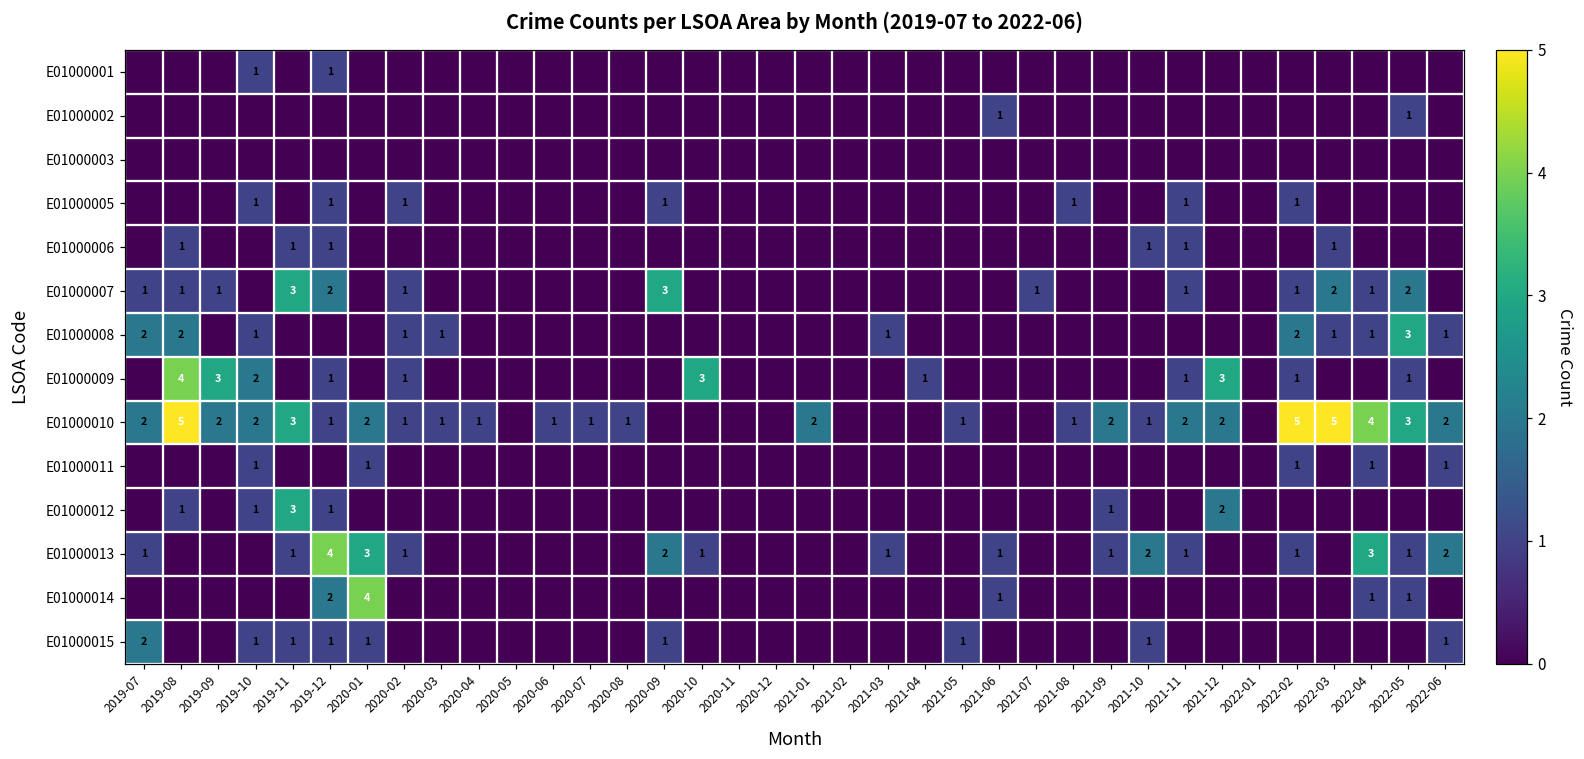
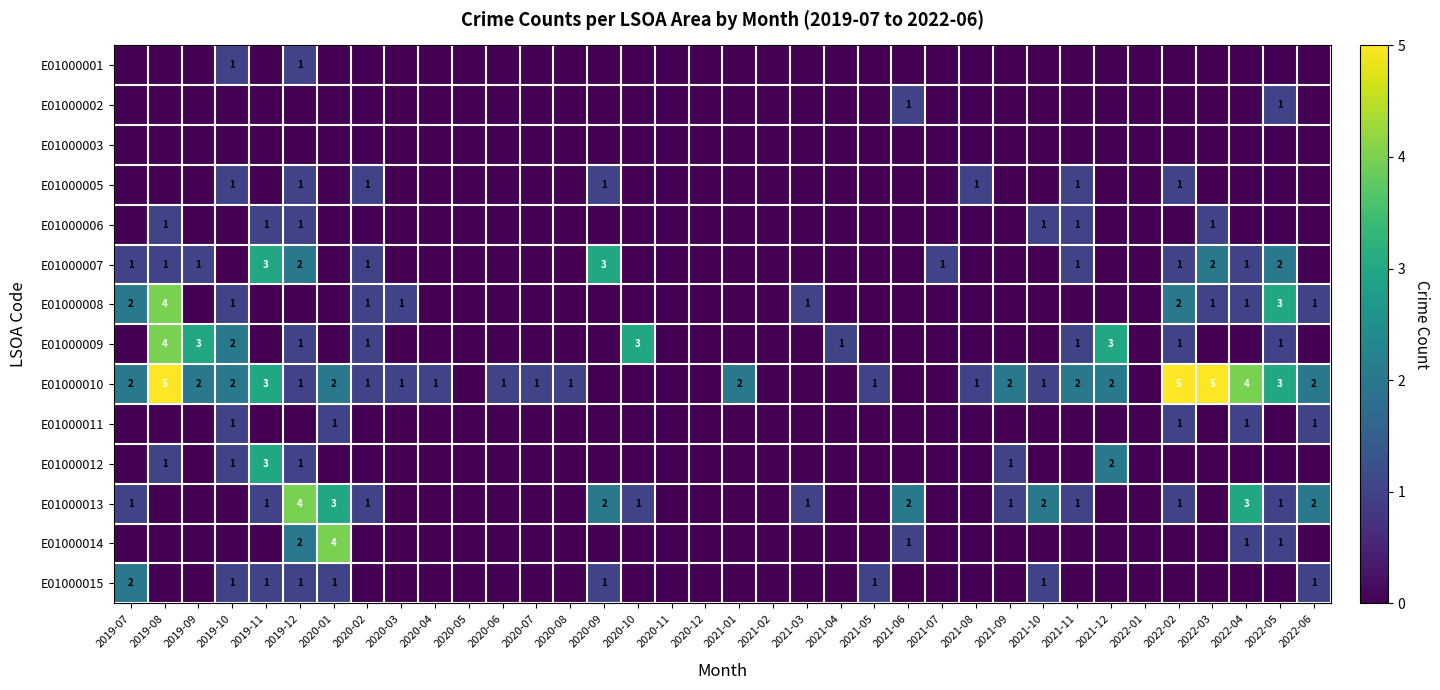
E01000008, 2019-08: 2 -> 4
E01000013, 2021-06: 1 -> 2
